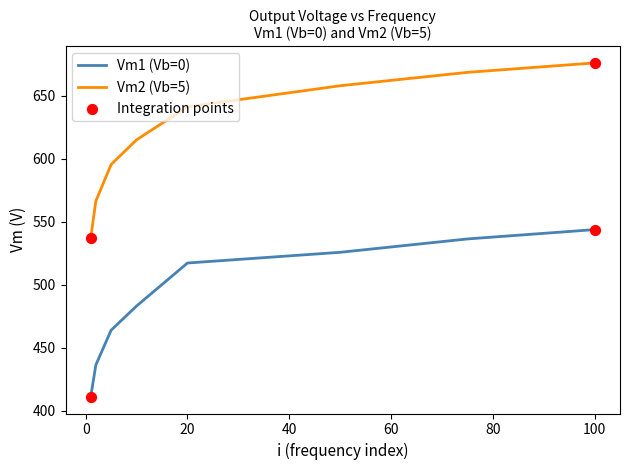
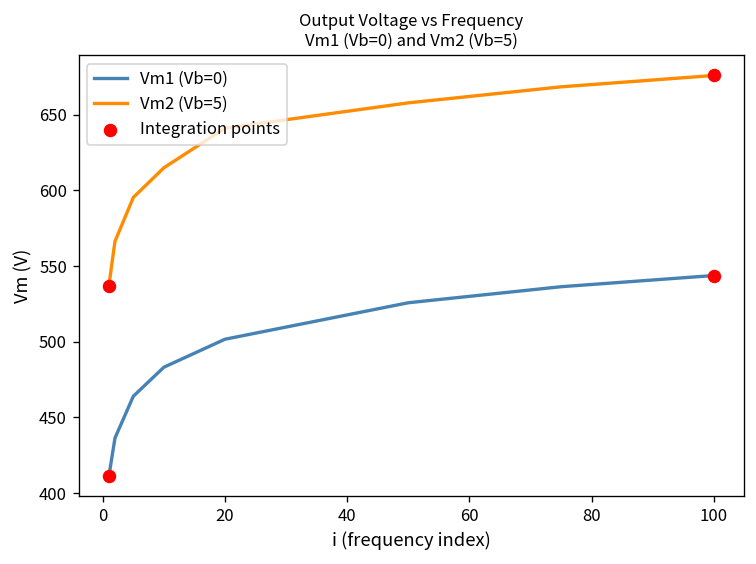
Vm1 (Vb=0), 20: 517 -> 502
